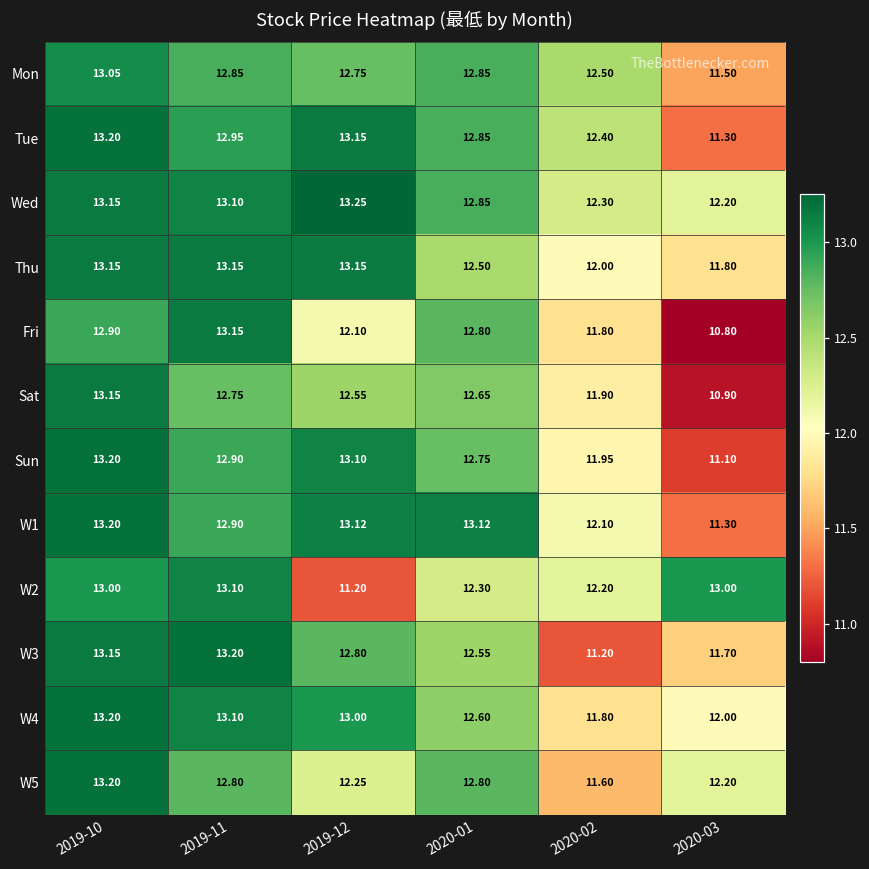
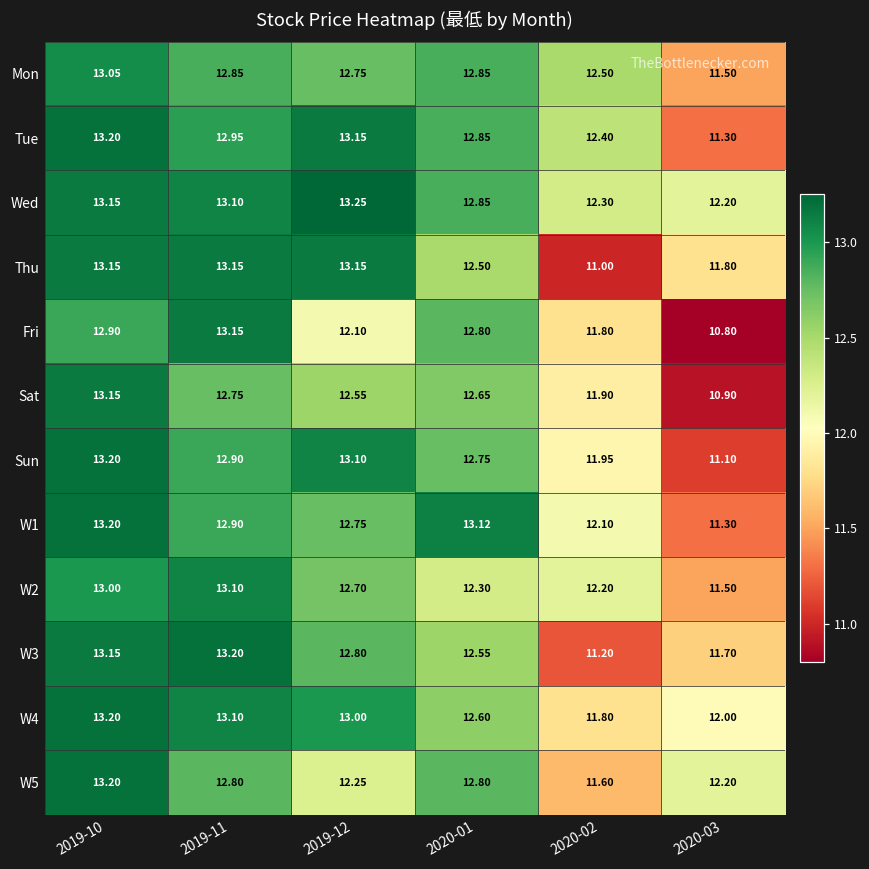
Thu, 2020-02: 12.00 -> 11.00
W1, 2019-12: 13.12 -> 12.75
W2, 2019-12: 11.20 -> 12.70
W2, 2020-03: 13.00 -> 11.50
